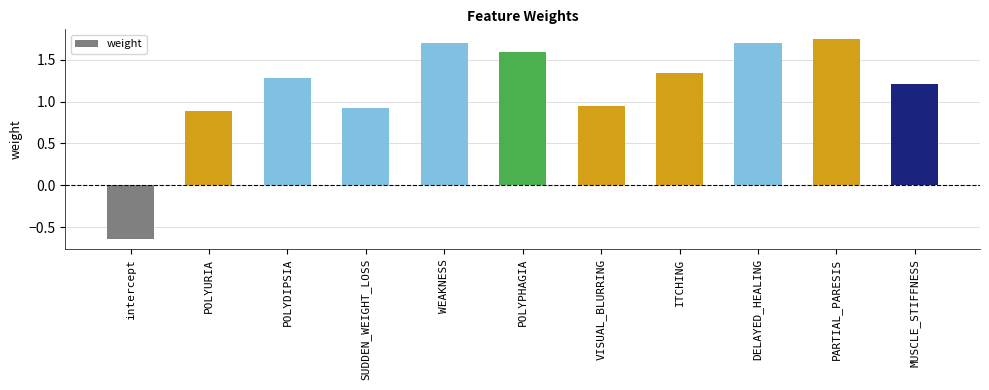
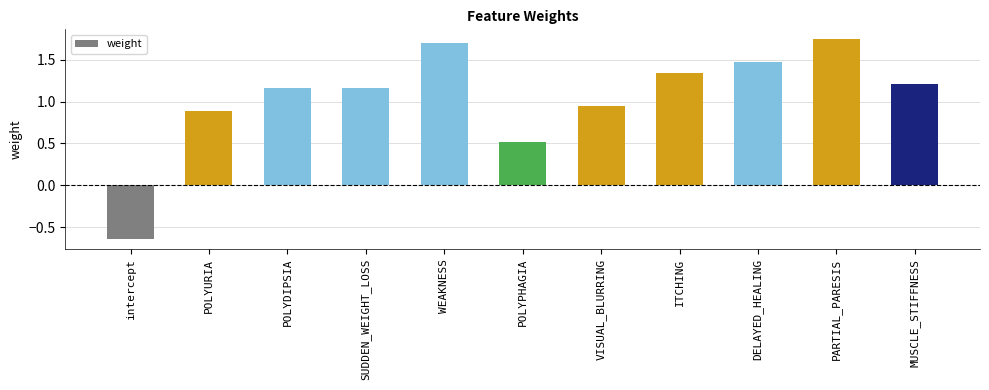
POLYDIPSIA: 1.3 -> 1.2
SUDDEN_WEIGHT_LOSS: 0.9 -> 1.2
POLYPHAGIA: 1.6 -> 0.5
DELAYED_HEALING: 1.7 -> 1.5
